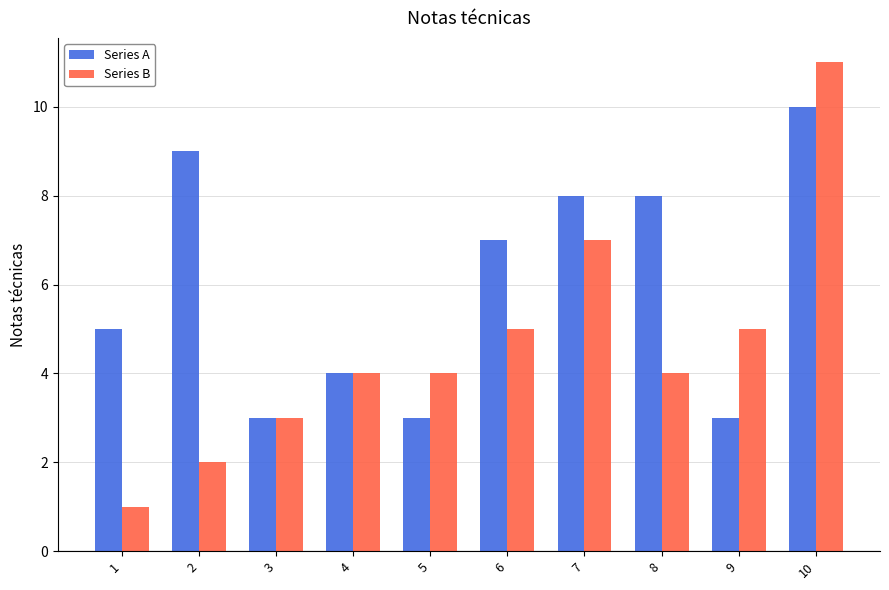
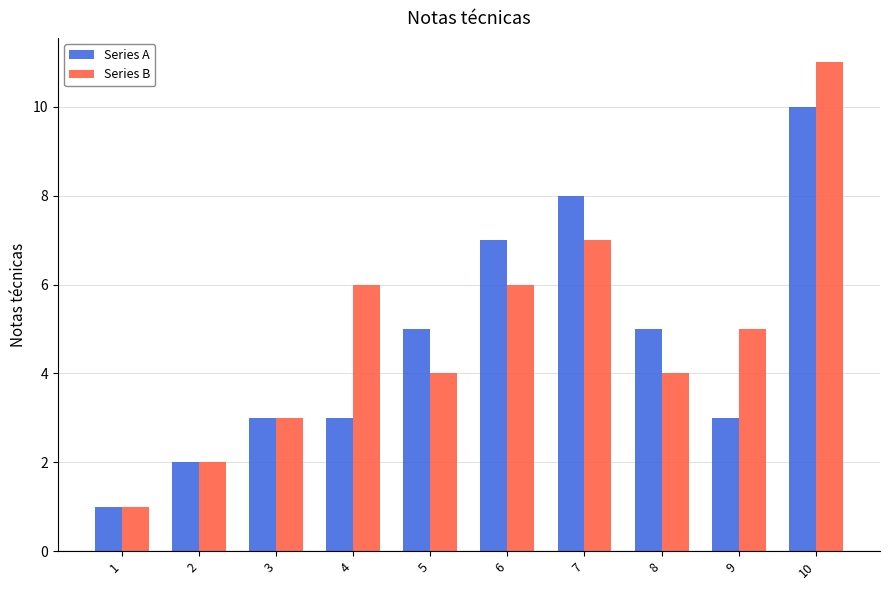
Series A, 1: 5 -> 1
Series A, 2: 9 -> 2
Series A, 4: 4 -> 3
Series B, 4: 4 -> 6
Series A, 5: 3 -> 5
Series B, 6: 5 -> 6
Series A, 8: 8 -> 5
